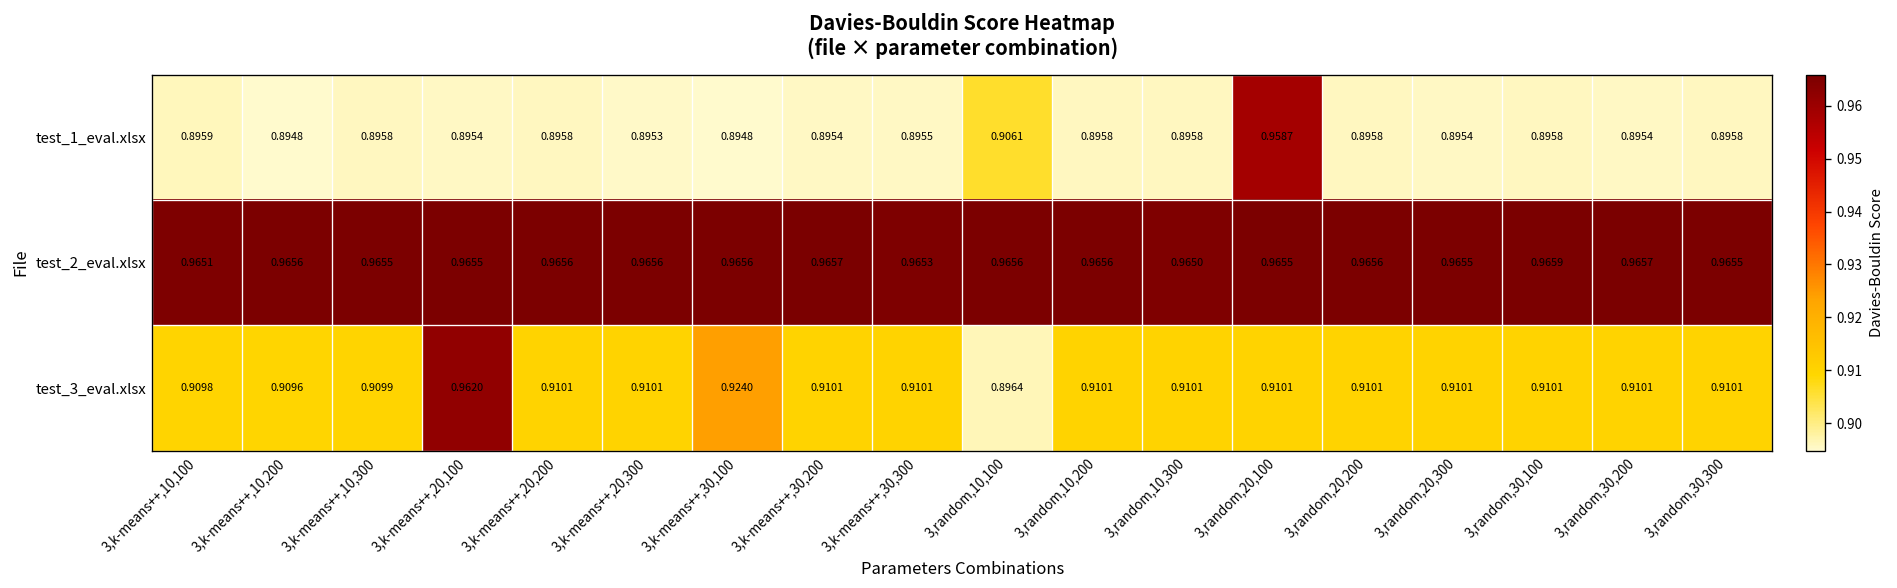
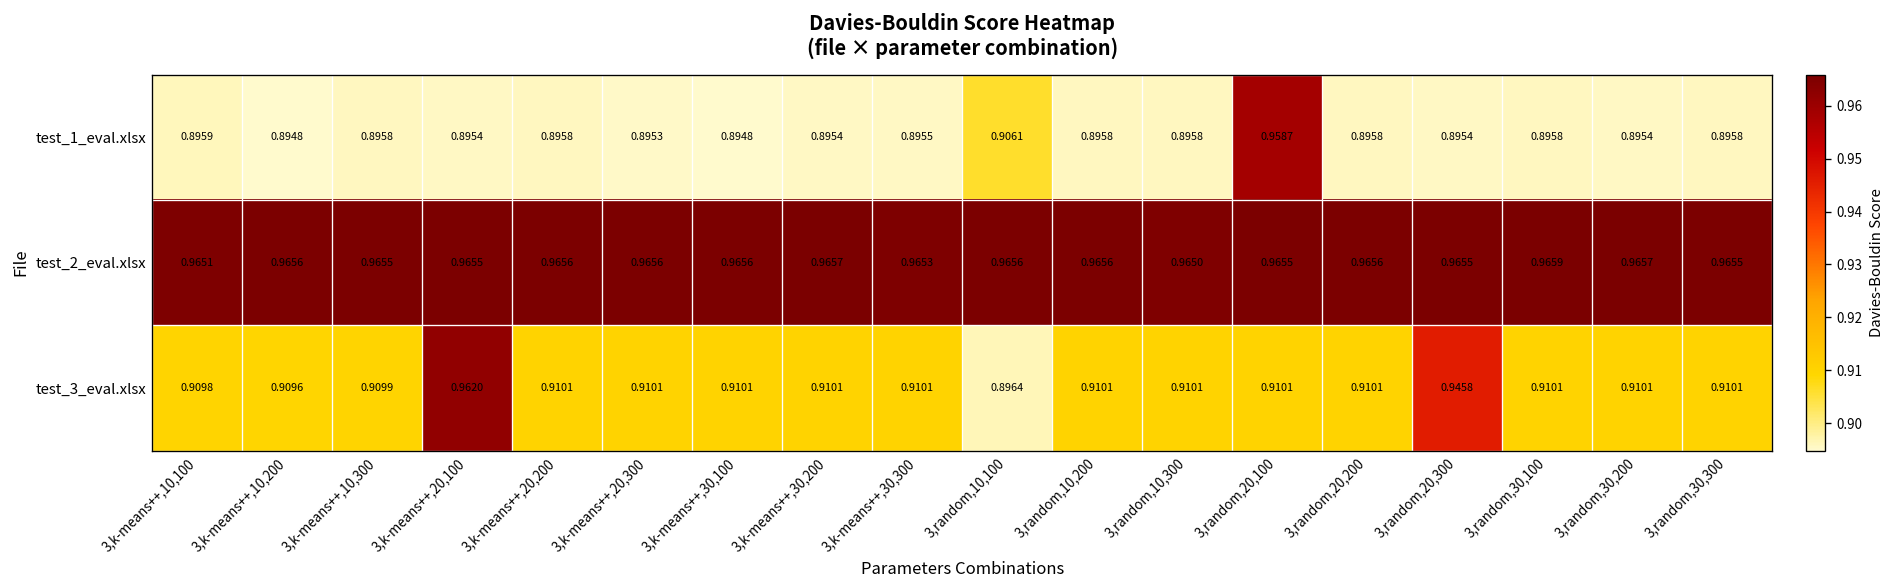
test_3_eval.xlsx, 3,k-means++,30,100: 0.9240 -> 0.9101
test_3_eval.xlsx, 3,random,20,300: 0.9101 -> 0.9458
